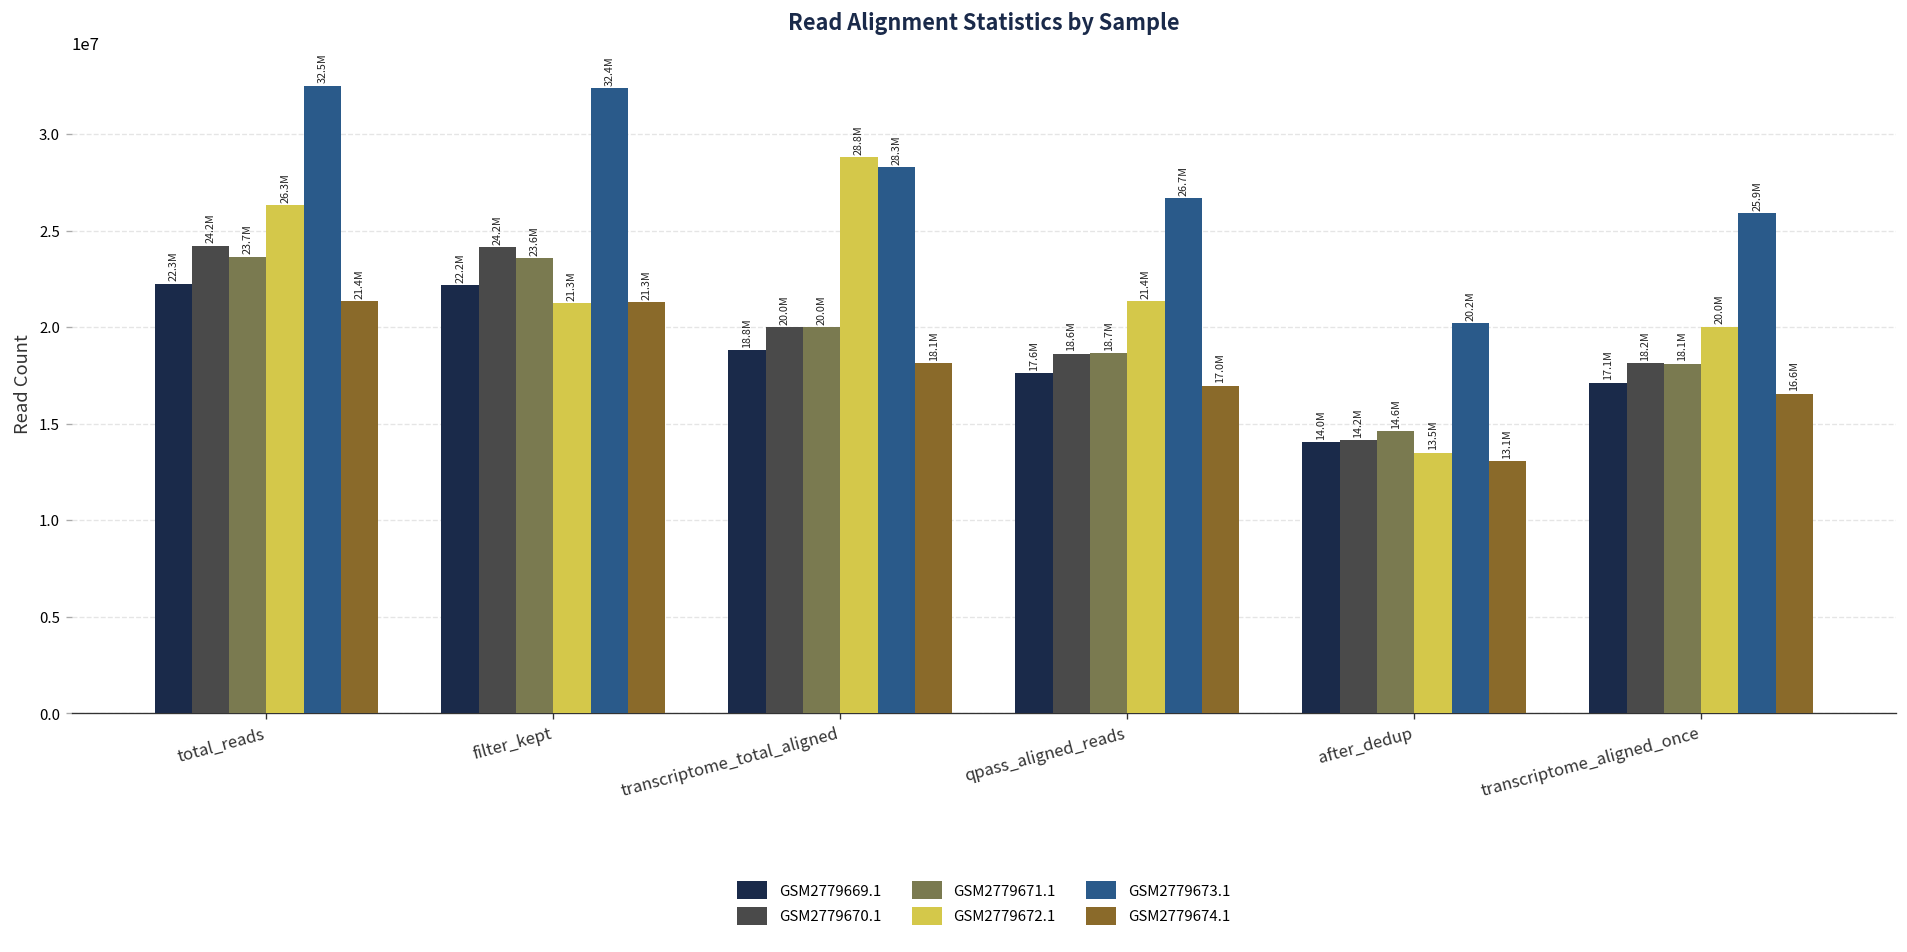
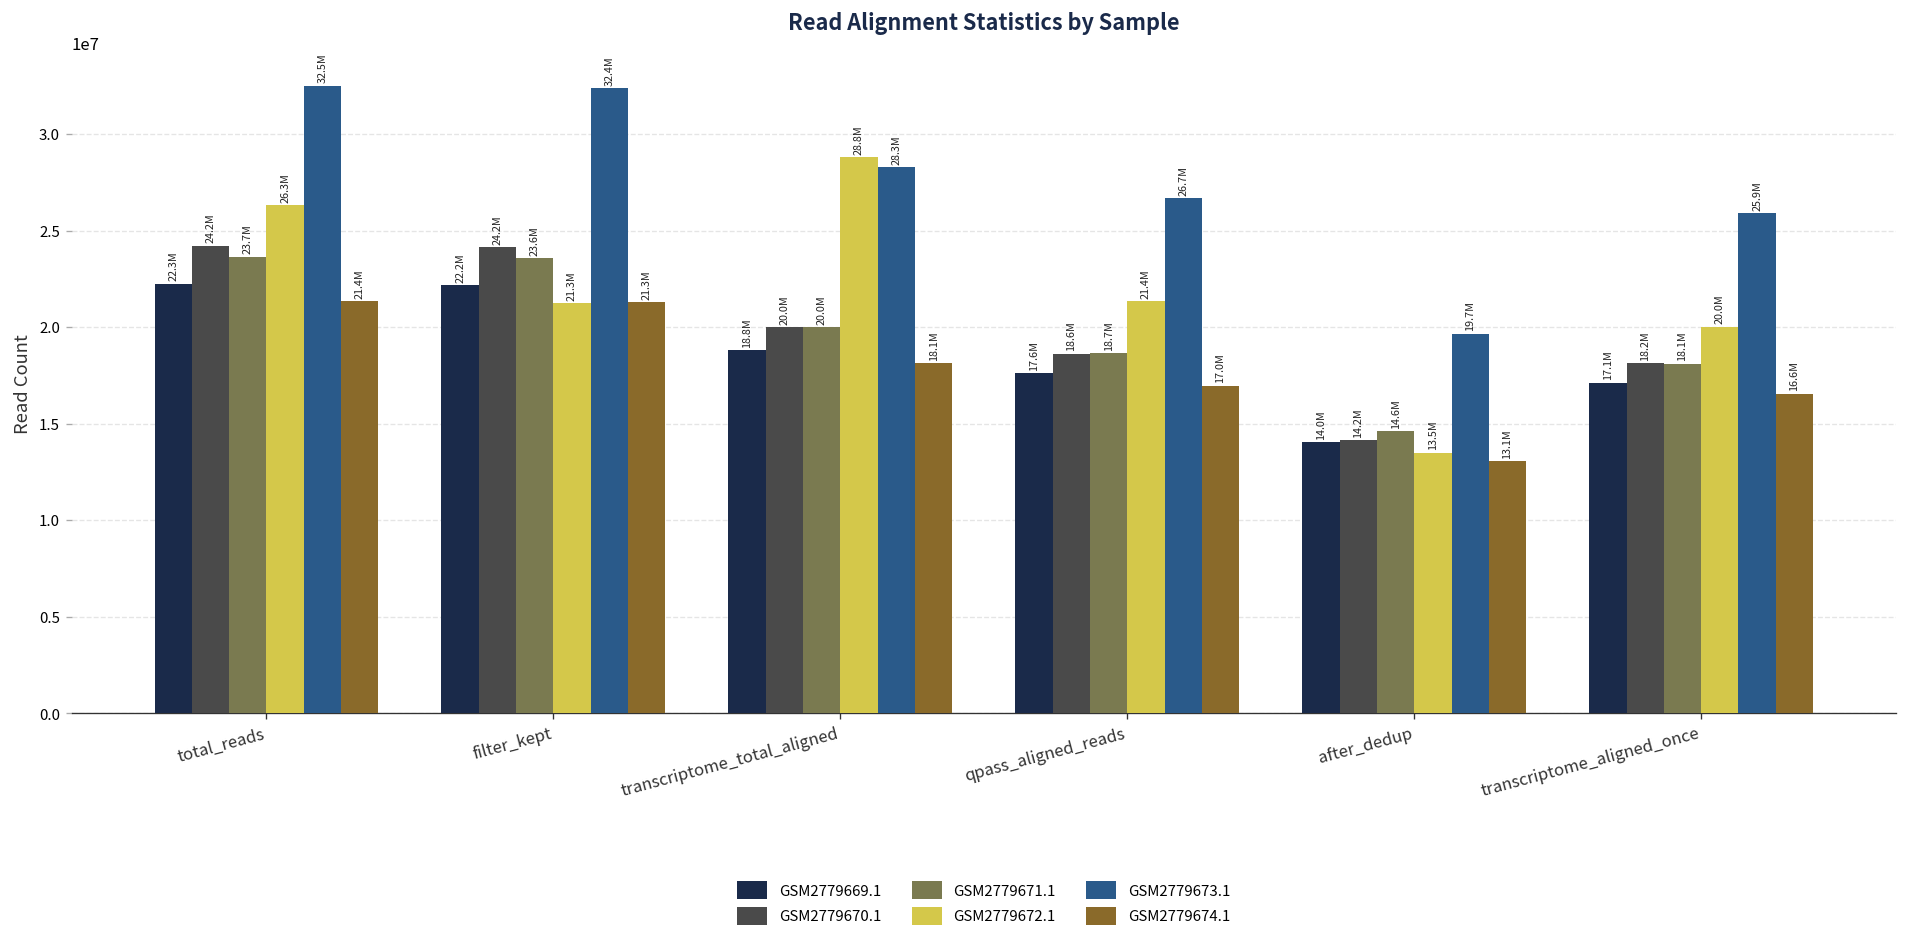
GSM2779673.1, after_dedup: 20.2M -> 19.7M
